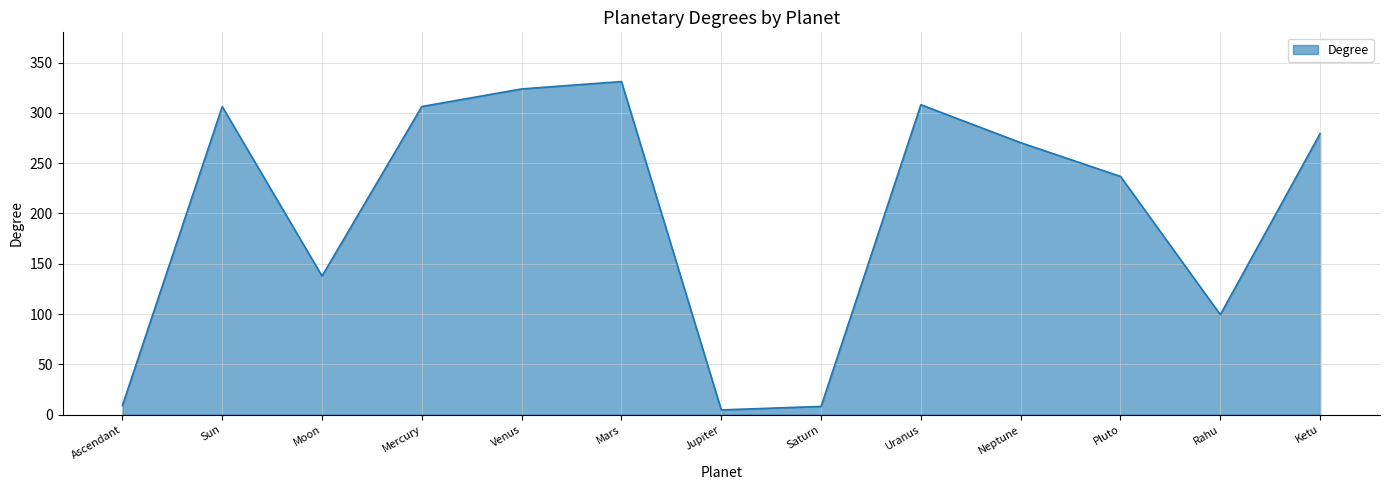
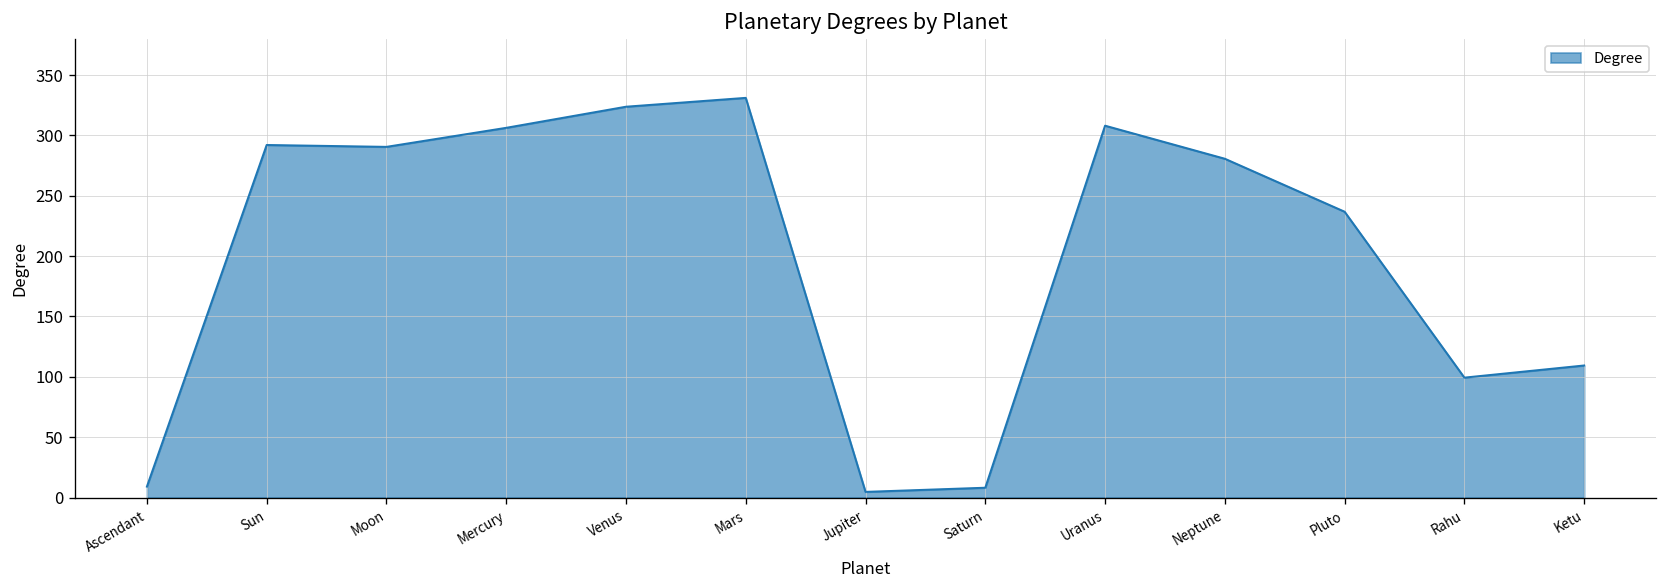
Sun: 306 -> 292
Moon: 138 -> 290
Neptune: 270 -> 281
Ketu: 279 -> 109
